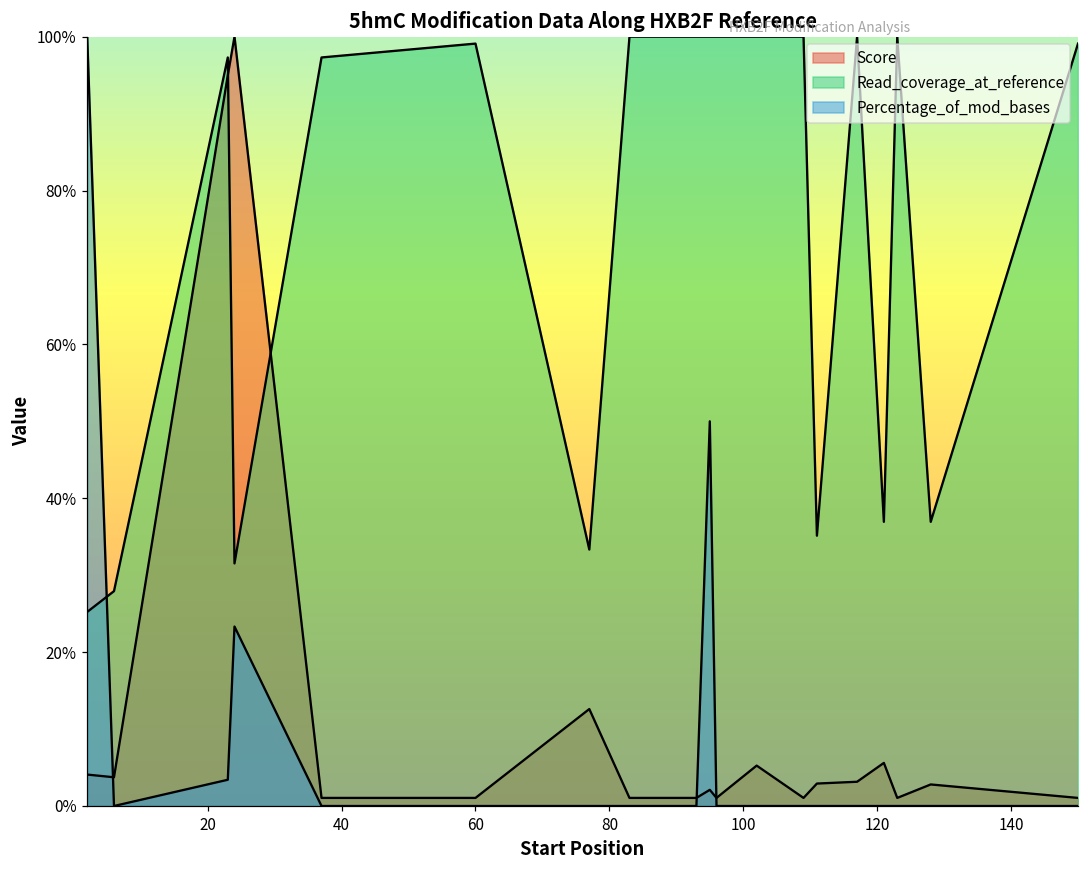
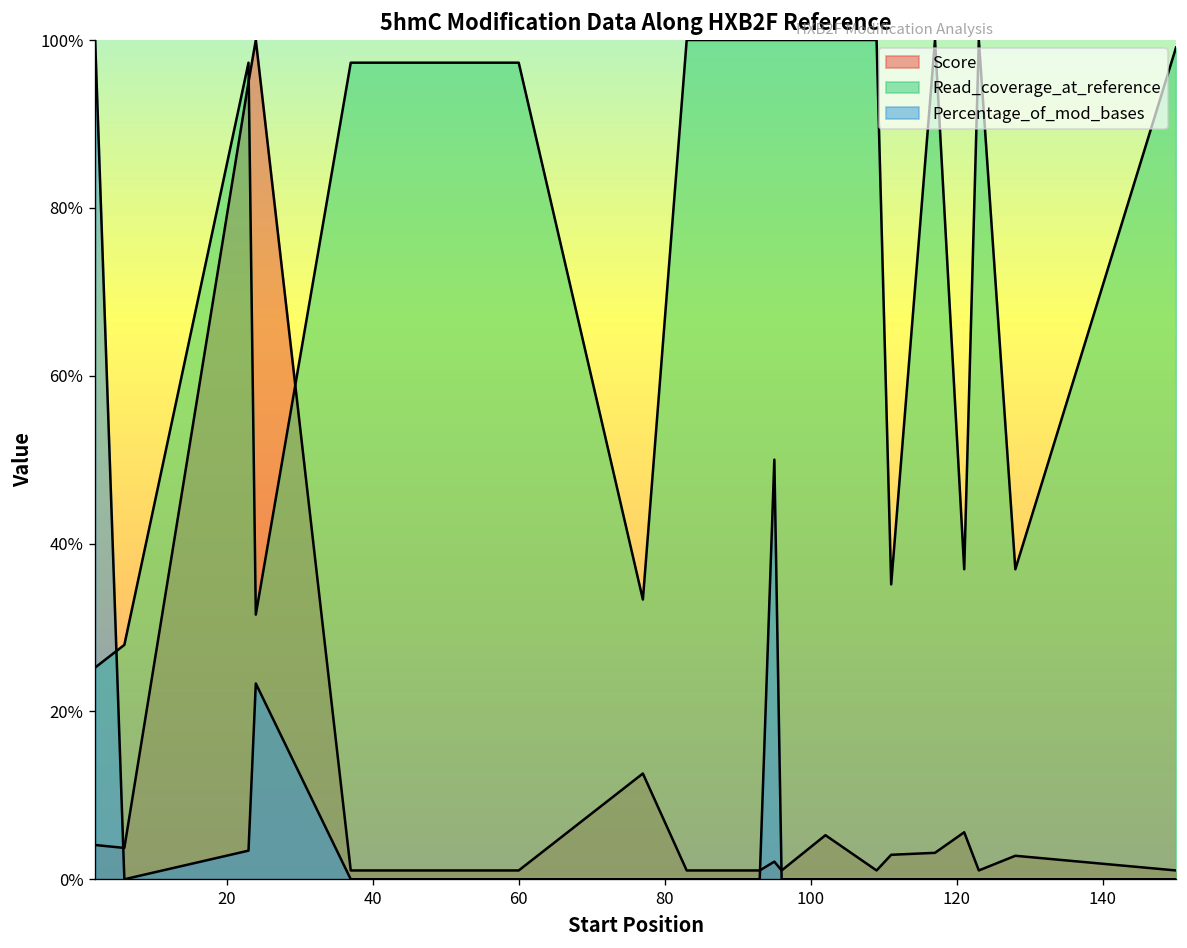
Read_coverage_at_reference, 60: 99% -> 97%
